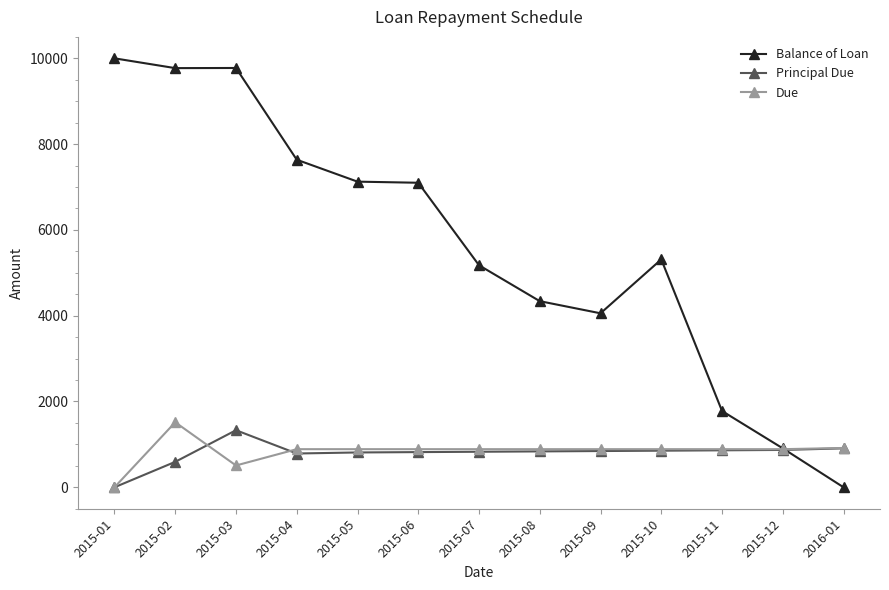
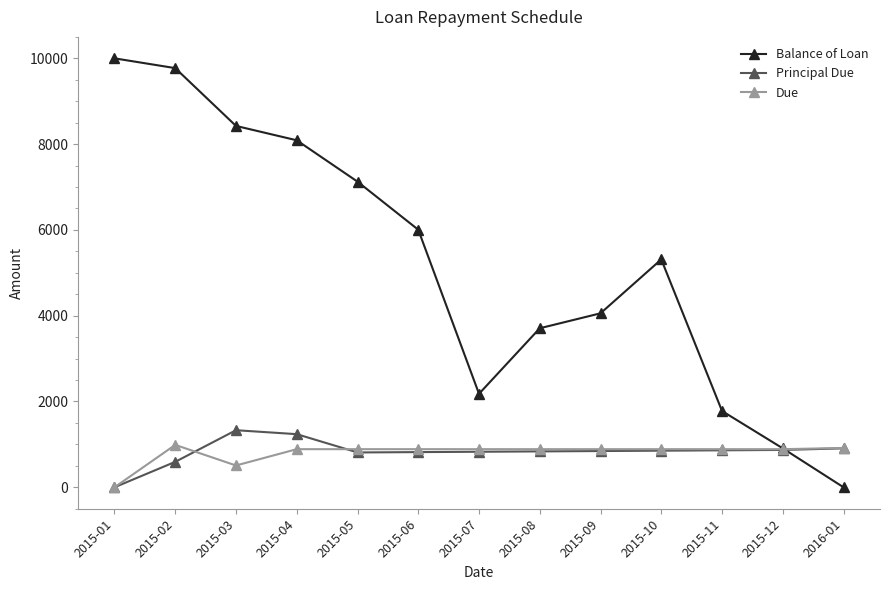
Due, 2015-02: 1500 -> 1000
Balance of Loan, 2015-03: 9800 -> 8400
Balance of Loan, 2015-04: 7600 -> 8100
Principal Due, 2015-04: 800 -> 1200
Balance of Loan, 2015-06: 7100 -> 6000
Balance of Loan, 2015-07: 5200 -> 2200
Balance of Loan, 2015-08: 4300 -> 3700
